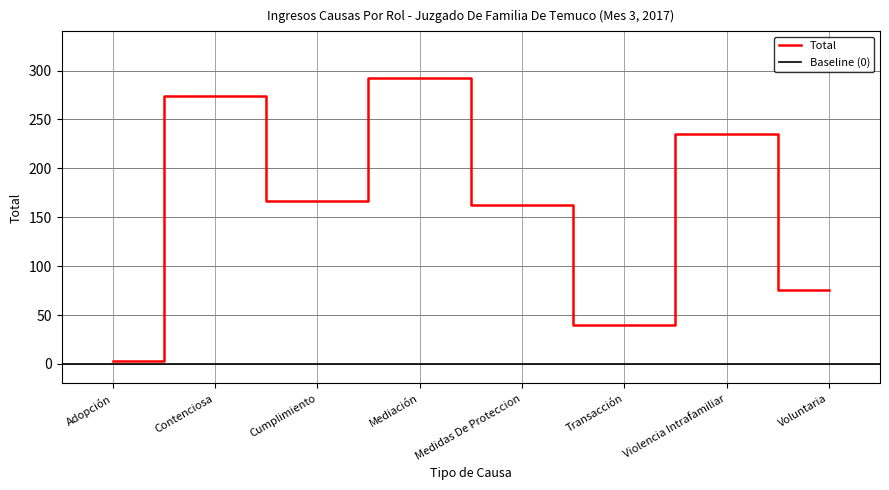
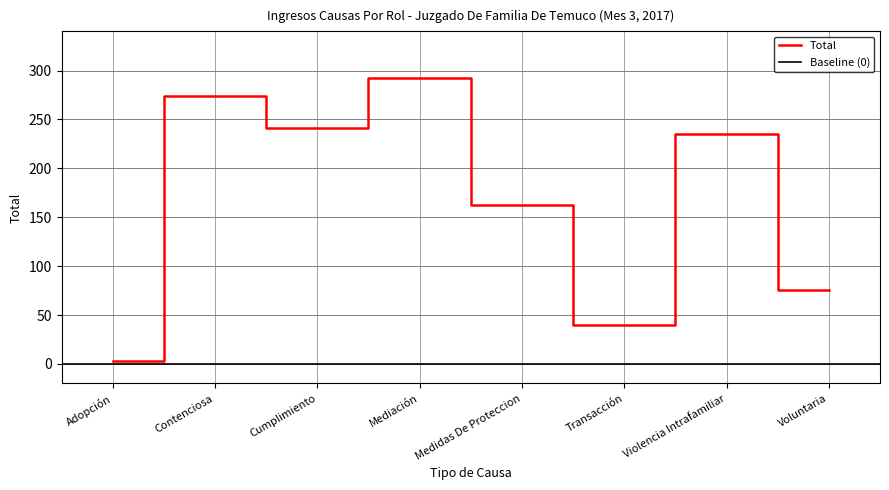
Cumplimiento: 170 -> 240
